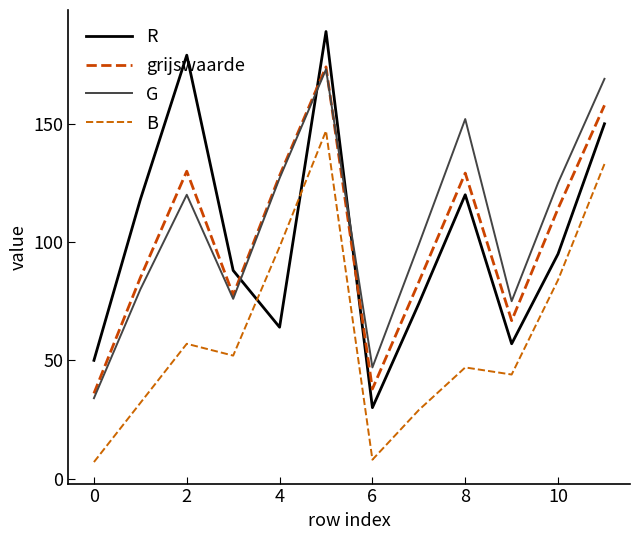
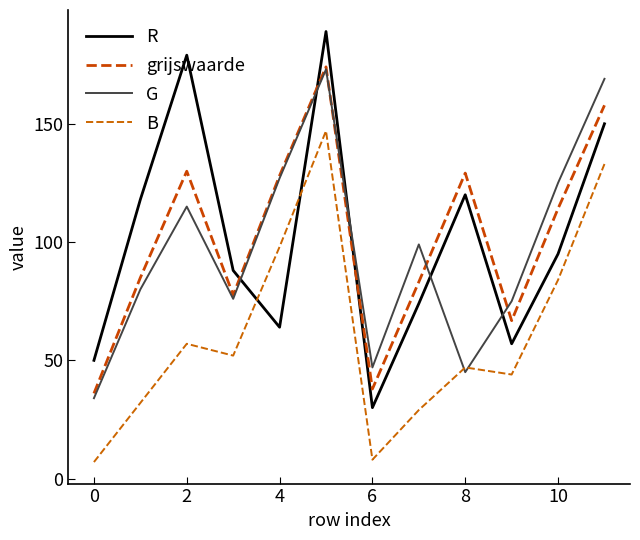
G, 2: 120 -> 115
G, 8: 152 -> 45
